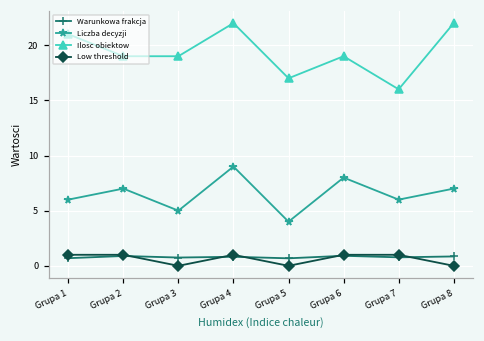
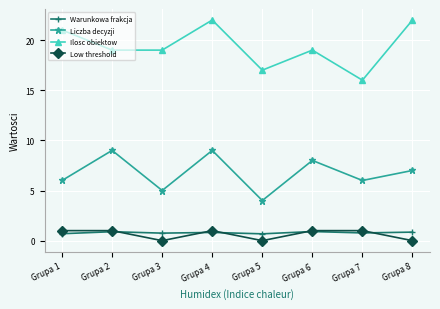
Liczba decyzji, Grupa 2: 7 -> 9
